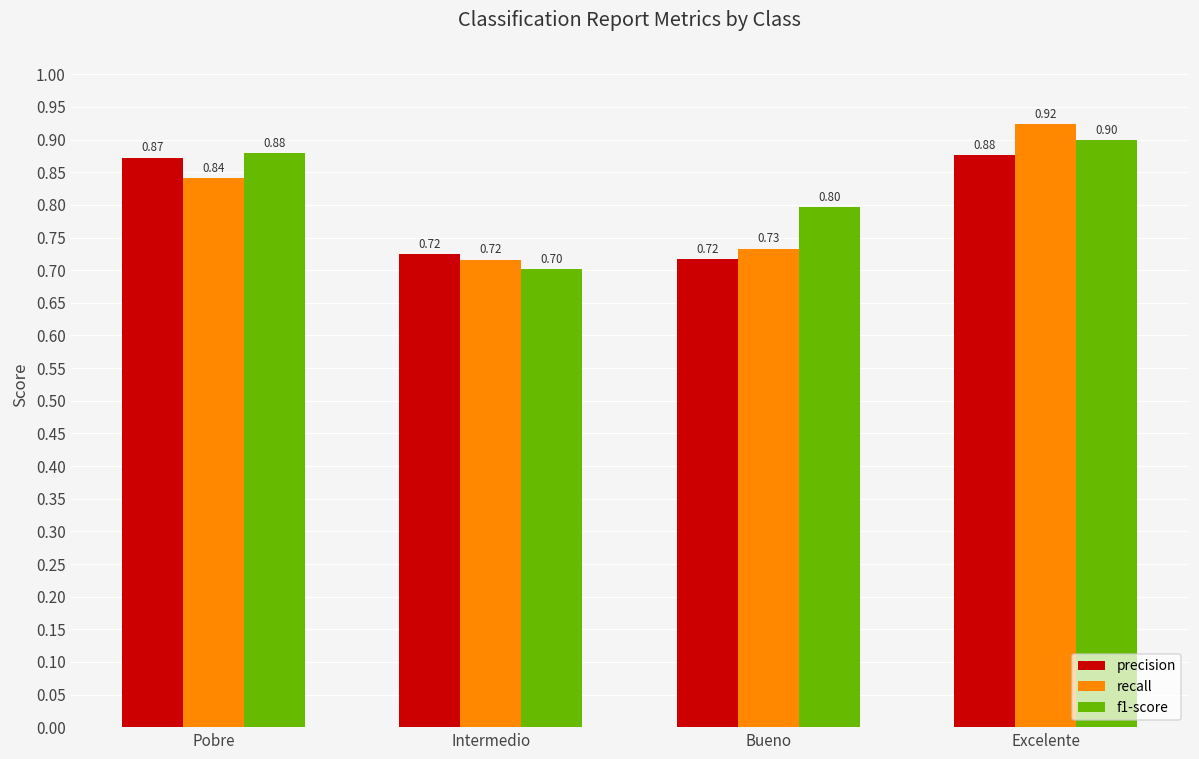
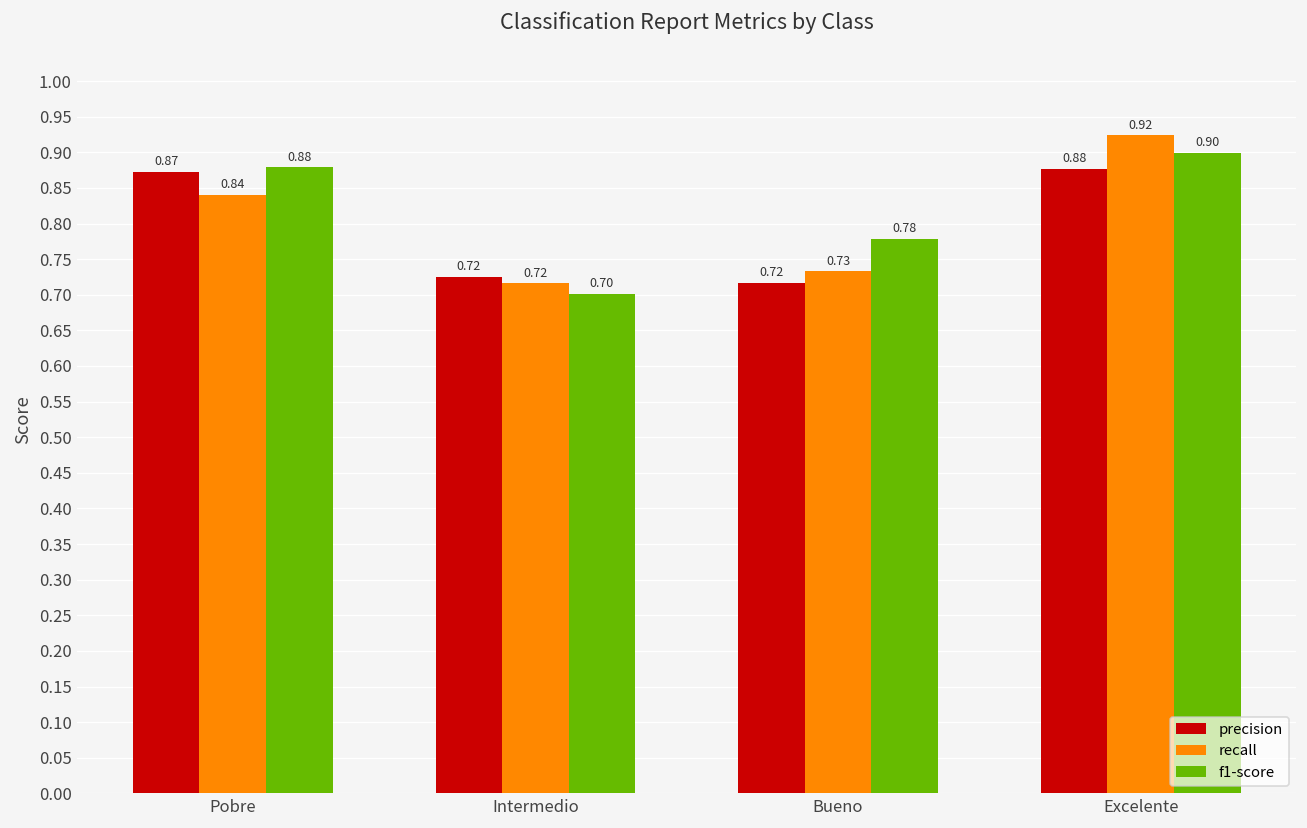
f1-score, Bueno: 0.80 -> 0.78
